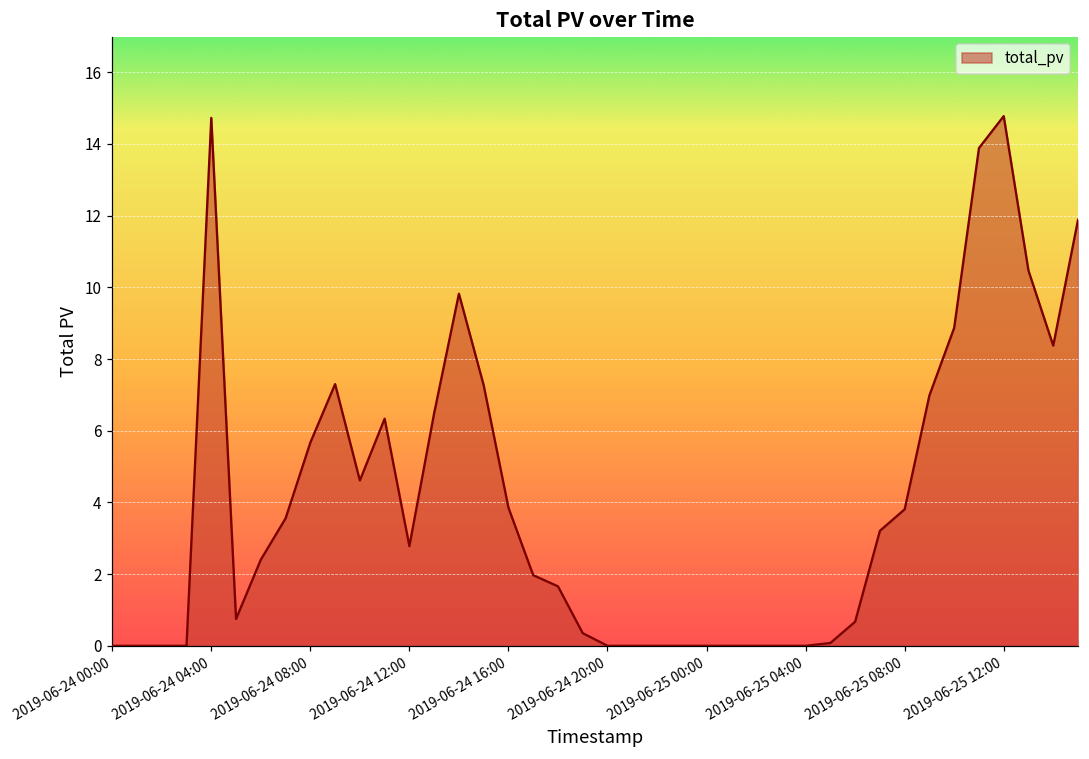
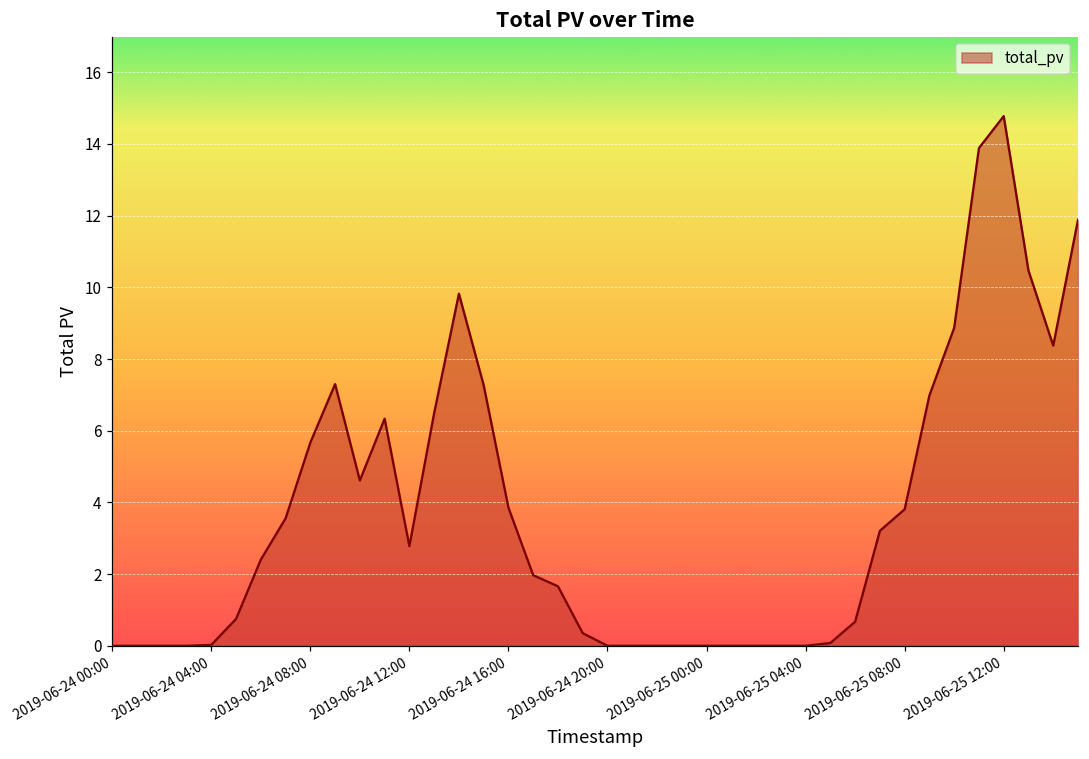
2019-06-24 04:00: 14.7 -> 0.0
